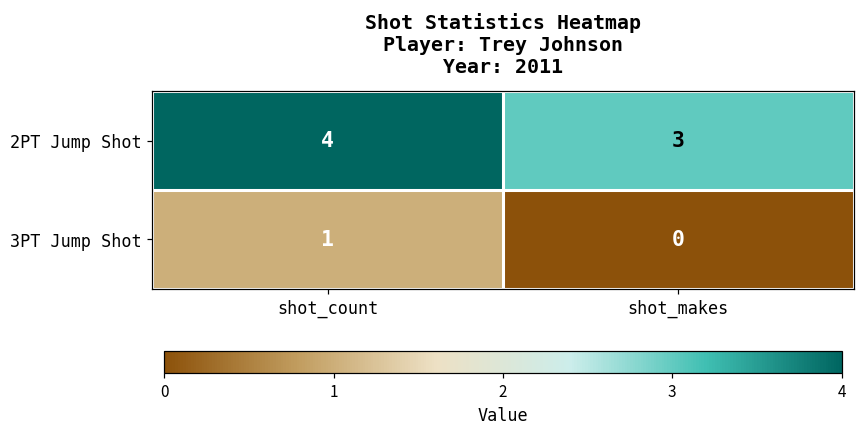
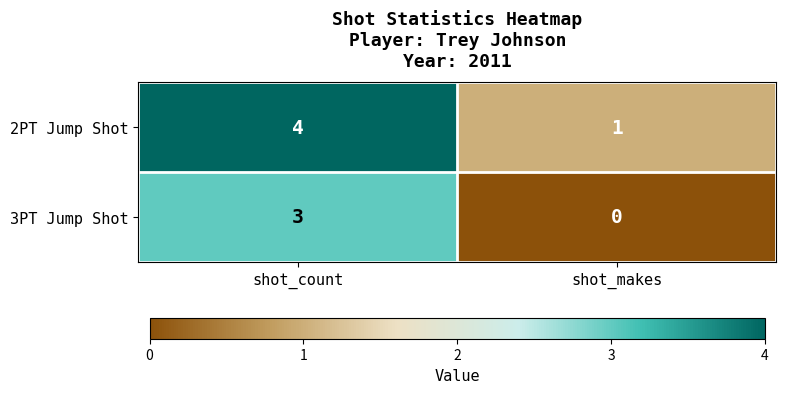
2PT Jump Shot, shot_makes: 3 -> 1
3PT Jump Shot, shot_count: 1 -> 3
